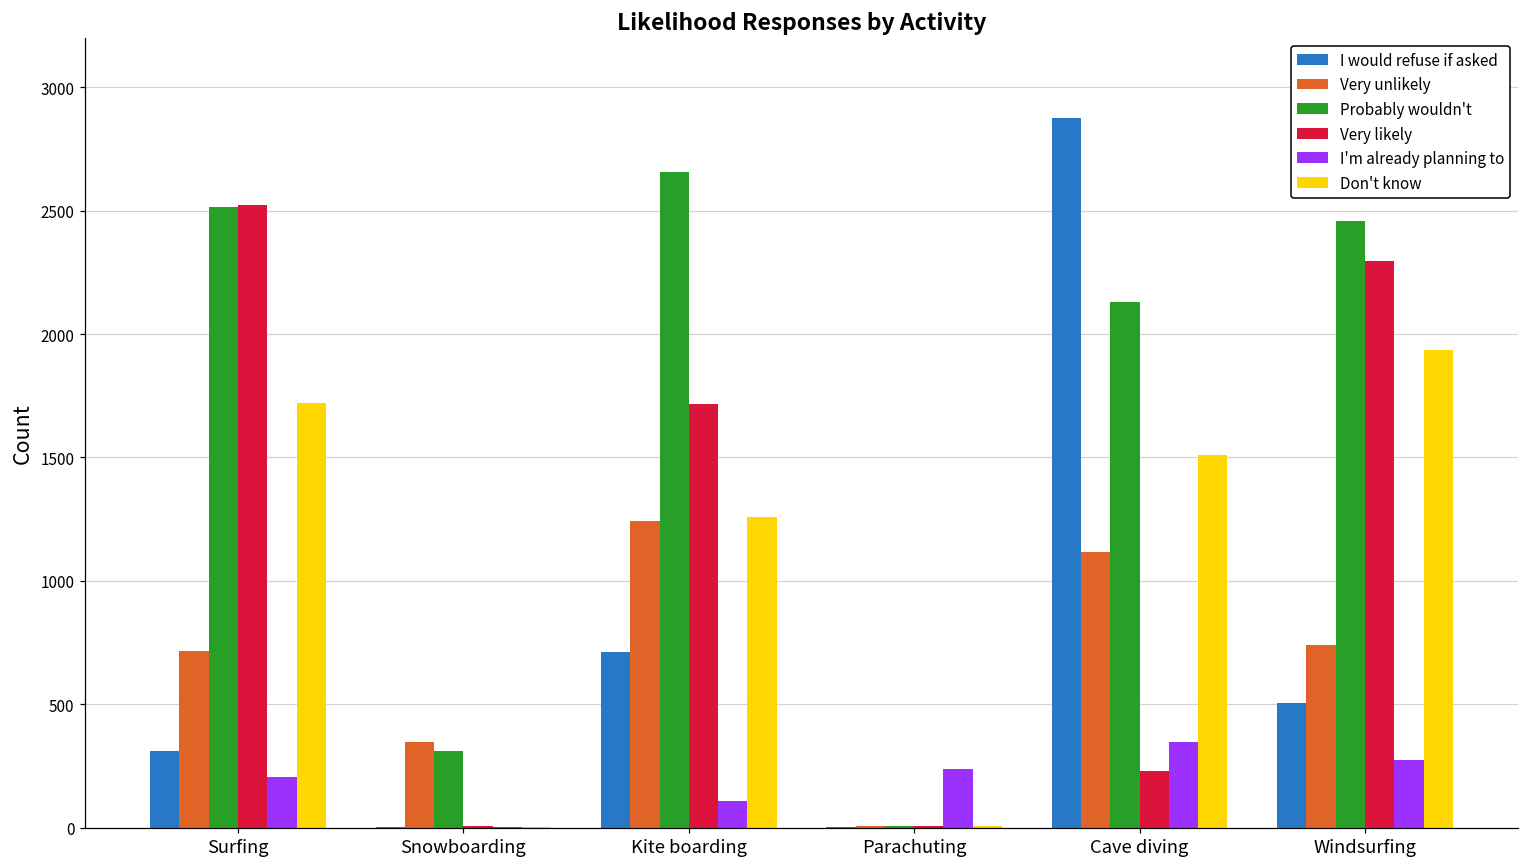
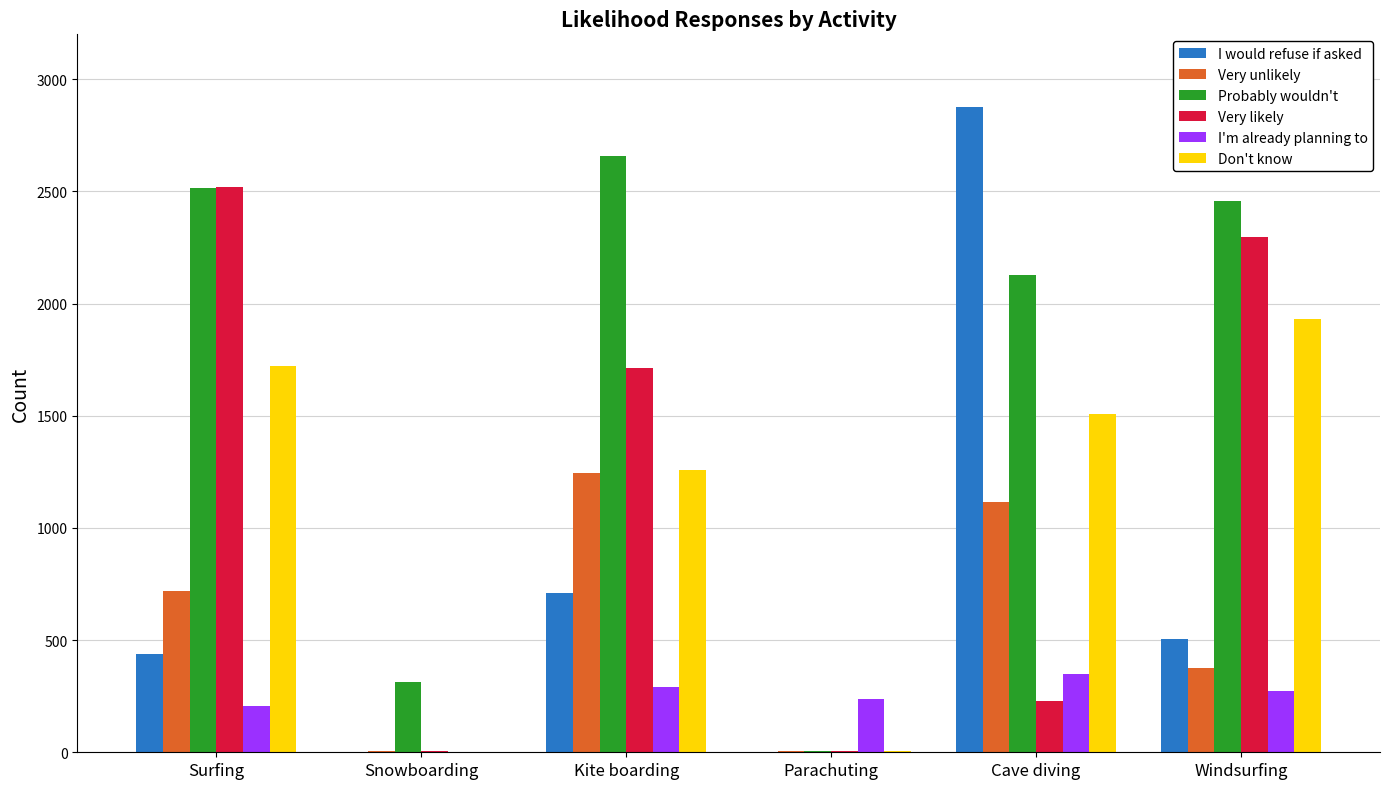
I would refuse if asked, Surfing: 310 -> 440
Very unlikely, Snowboarding: 350 -> 10
I'm already planning to, Kite boarding: 110 -> 290
Very unlikely, Windsurfing: 740 -> 380
